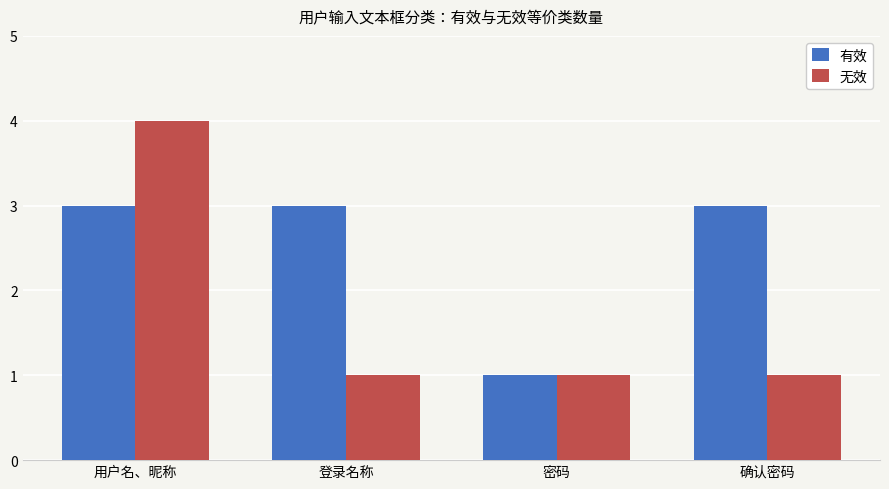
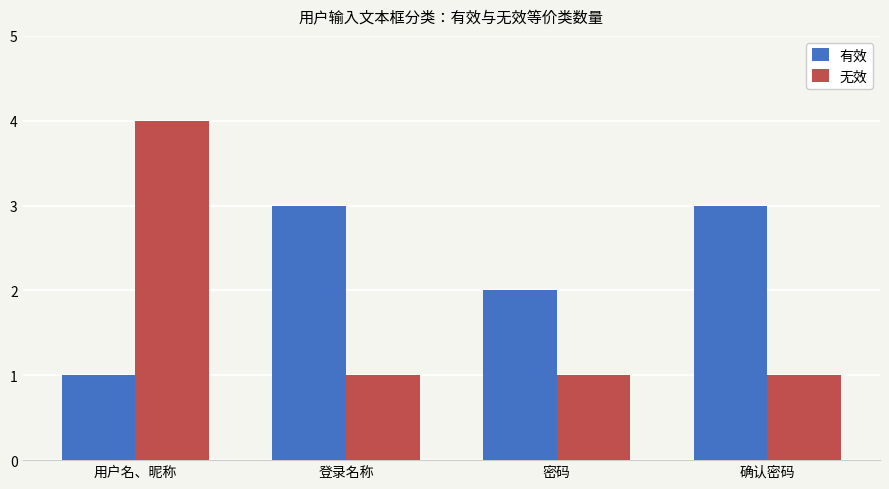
有效, 用户名、昵称: 3 -> 1
有效, 密码: 1 -> 2
